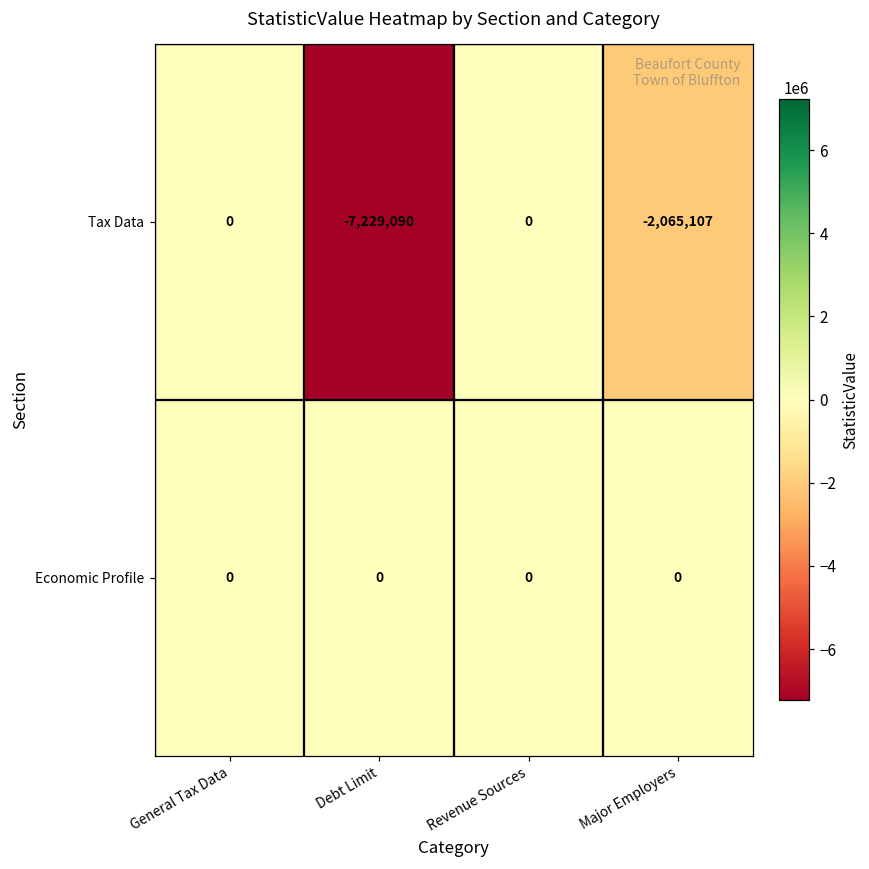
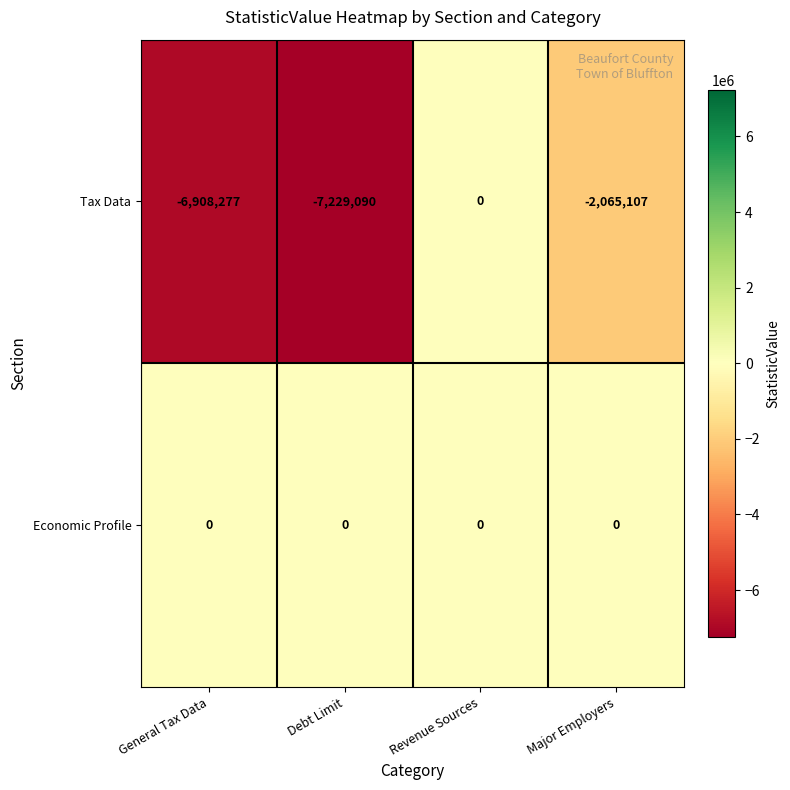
Tax Data, General Tax Data: 0 -> -6,908,277
